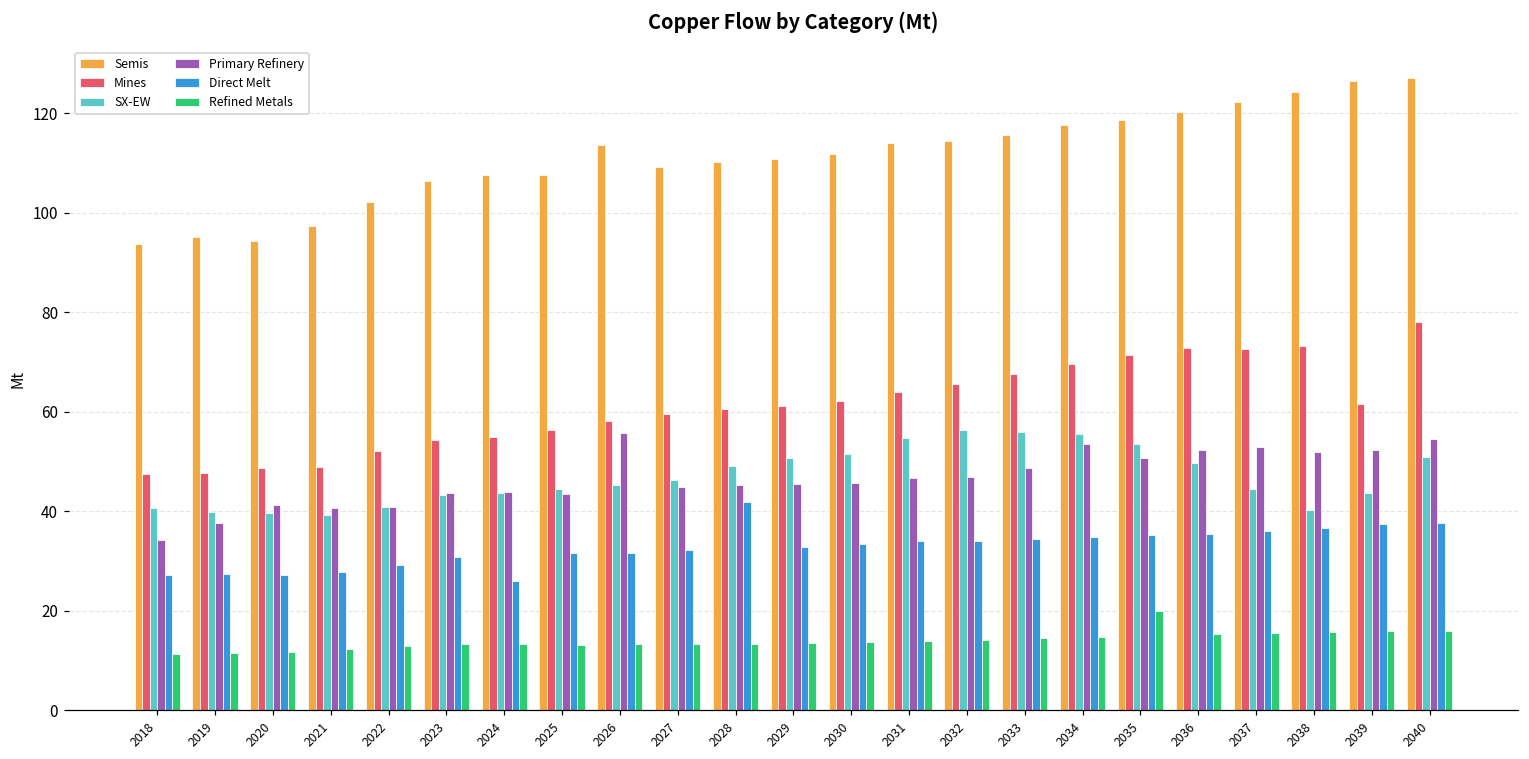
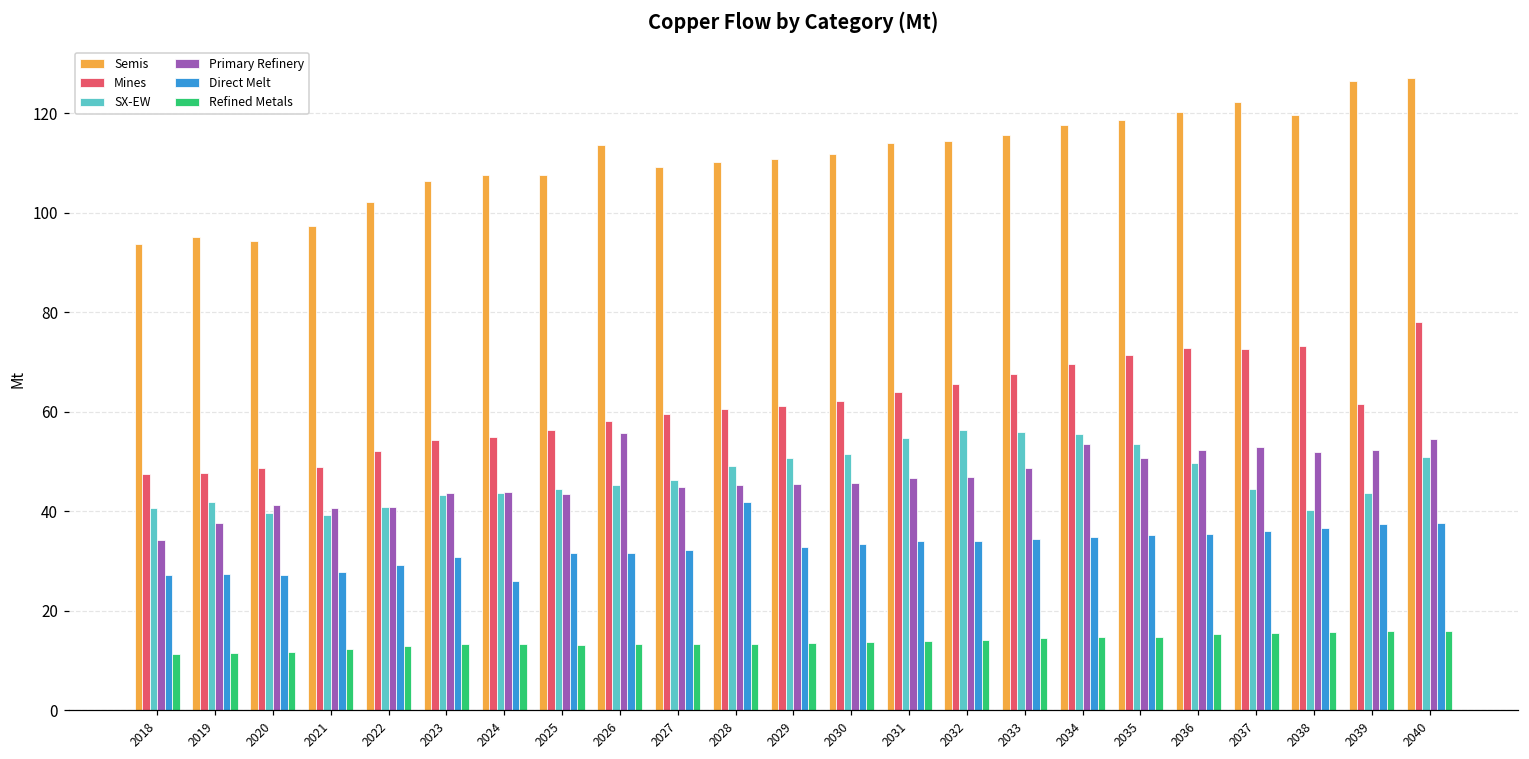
SX-EW, 2019: 40 -> 42
Refined Metals, 2035: 20 -> 15
Semis, 2038: 124 -> 120
